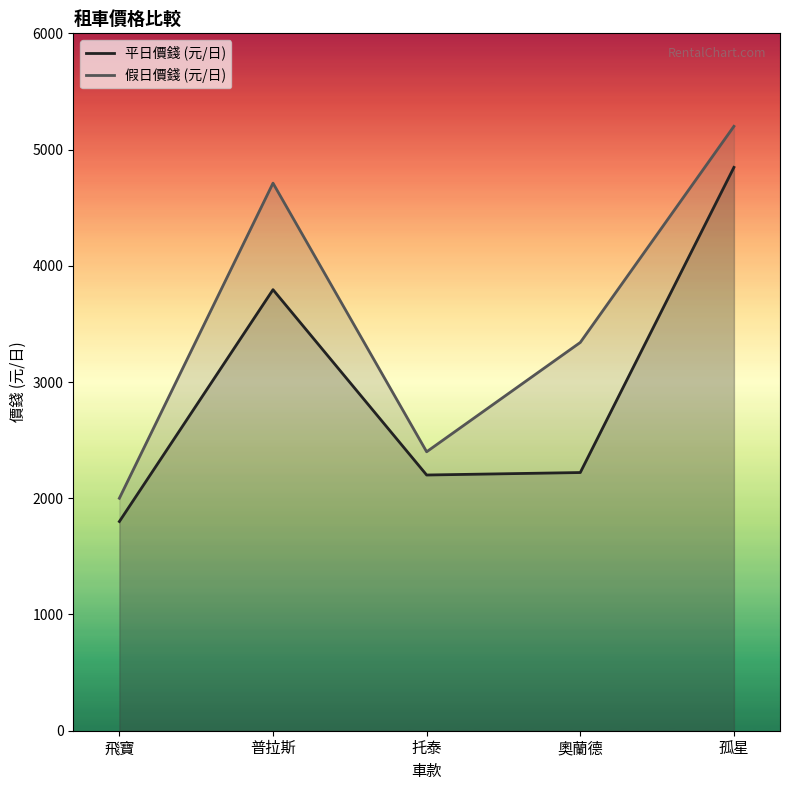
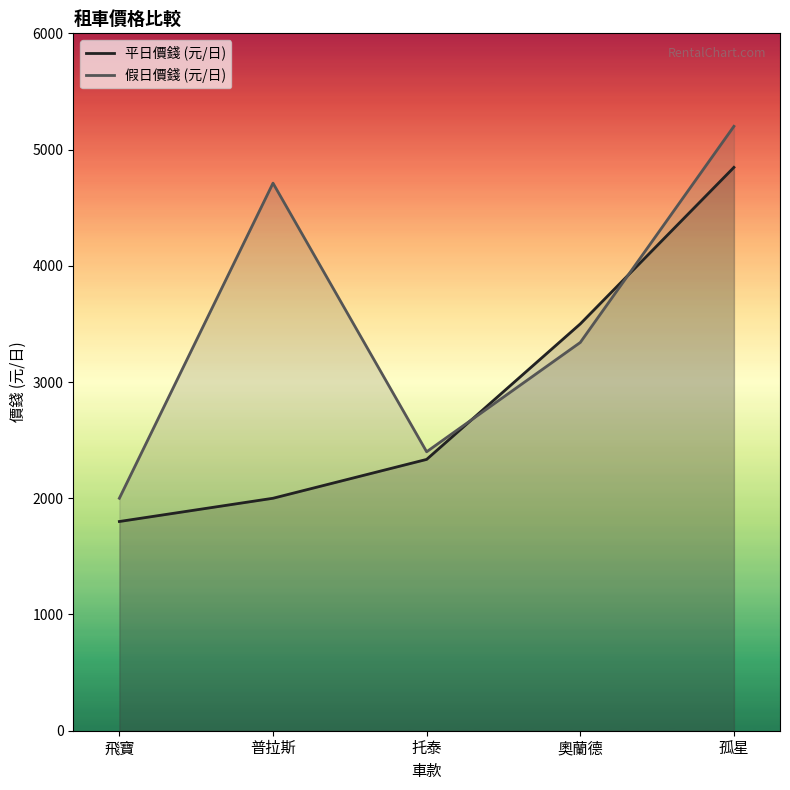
平日價錢 (元/日), 普拉斯: 3790 -> 2000
平日價錢 (元/日), 托泰: 2200 -> 2330
平日價錢 (元/日), 奧蘭德: 2220 -> 3500
